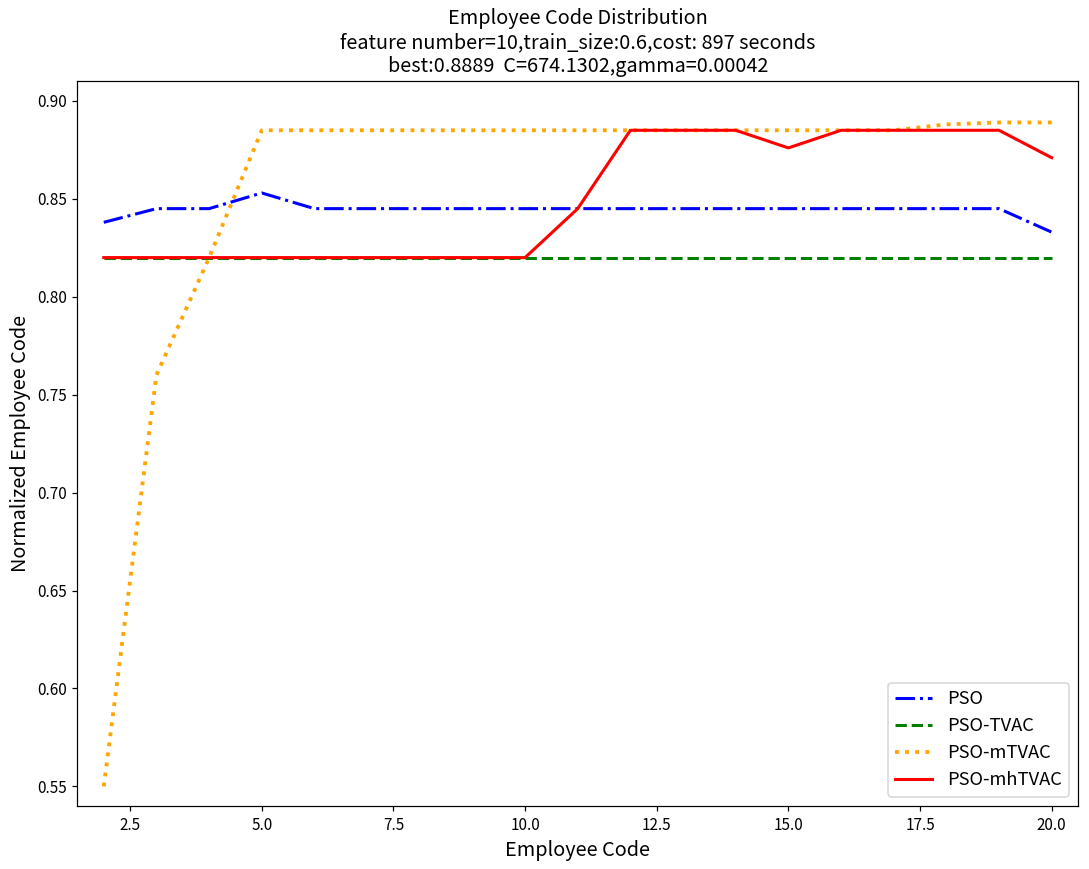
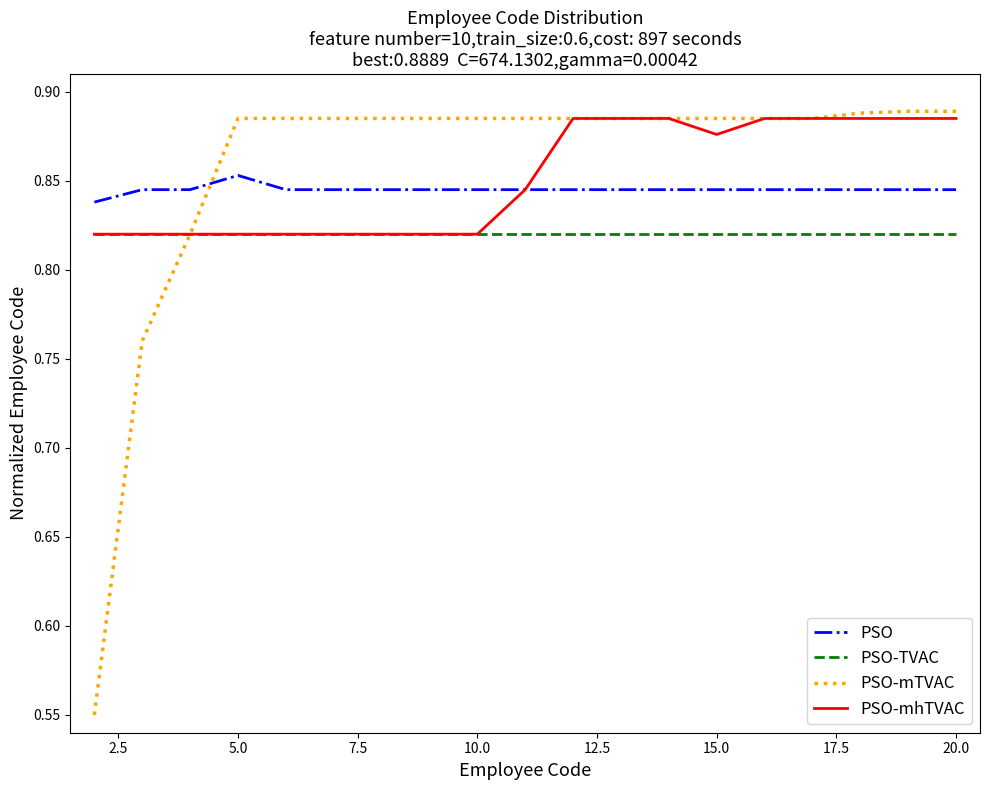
PSO, 20.0: 0.833 -> 0.845
PSO-mhTVAC, 20.0: 0.871 -> 0.885
